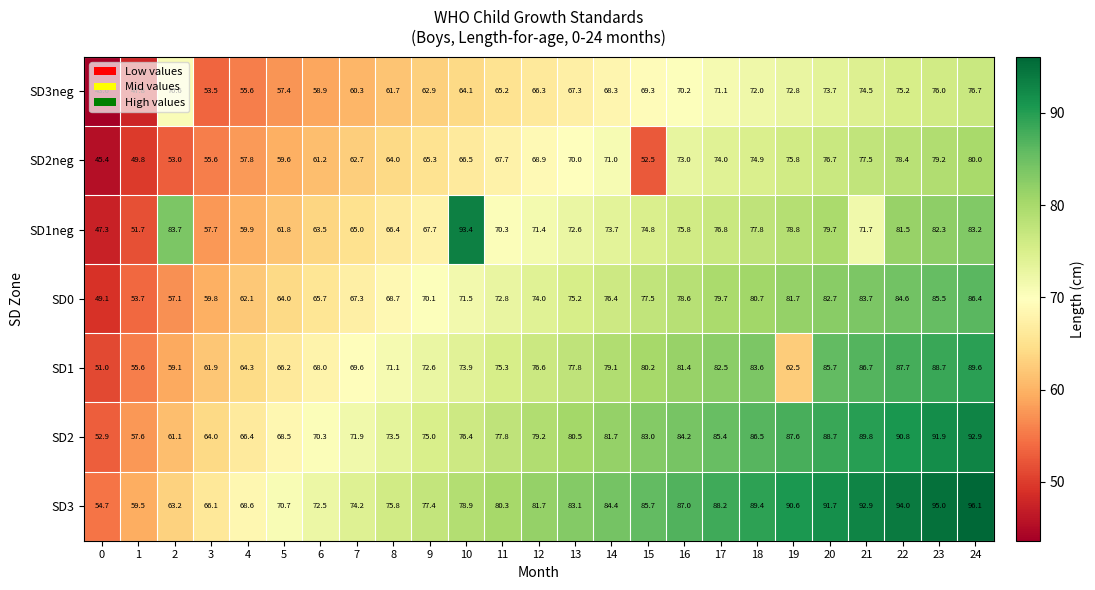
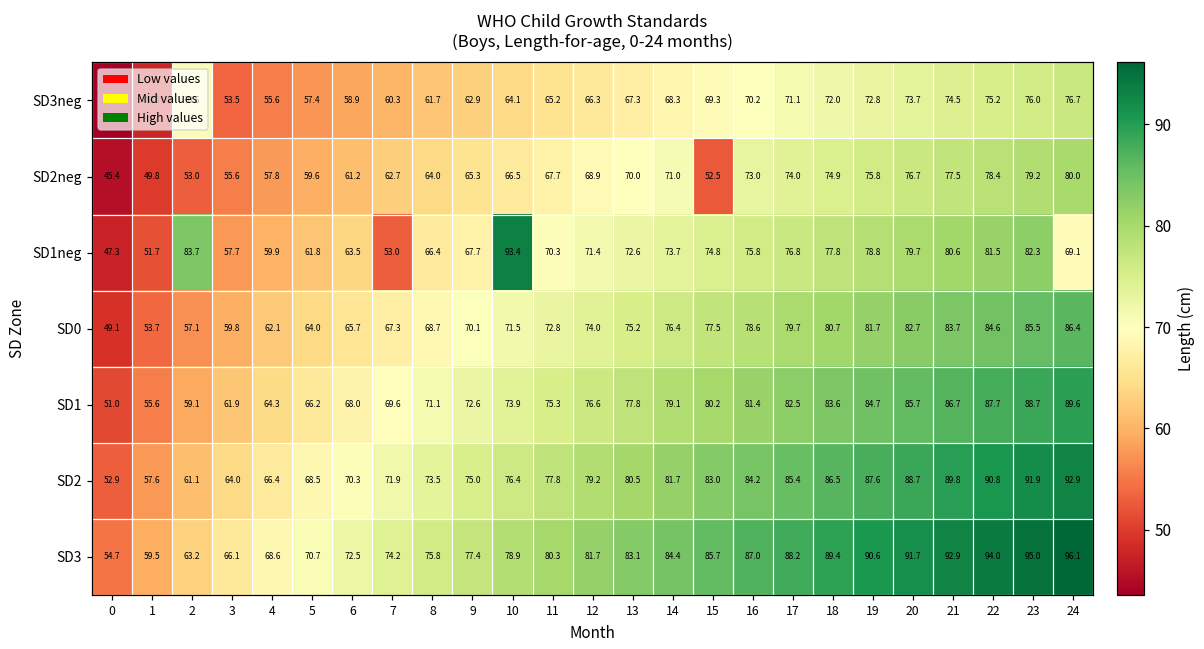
SD1neg, 7: 65.0 -> 53.0
SD1neg, 21: 71.7 -> 80.6
SD1neg, 24: 83.2 -> 69.1
SD1, 19: 62.5 -> 84.7
